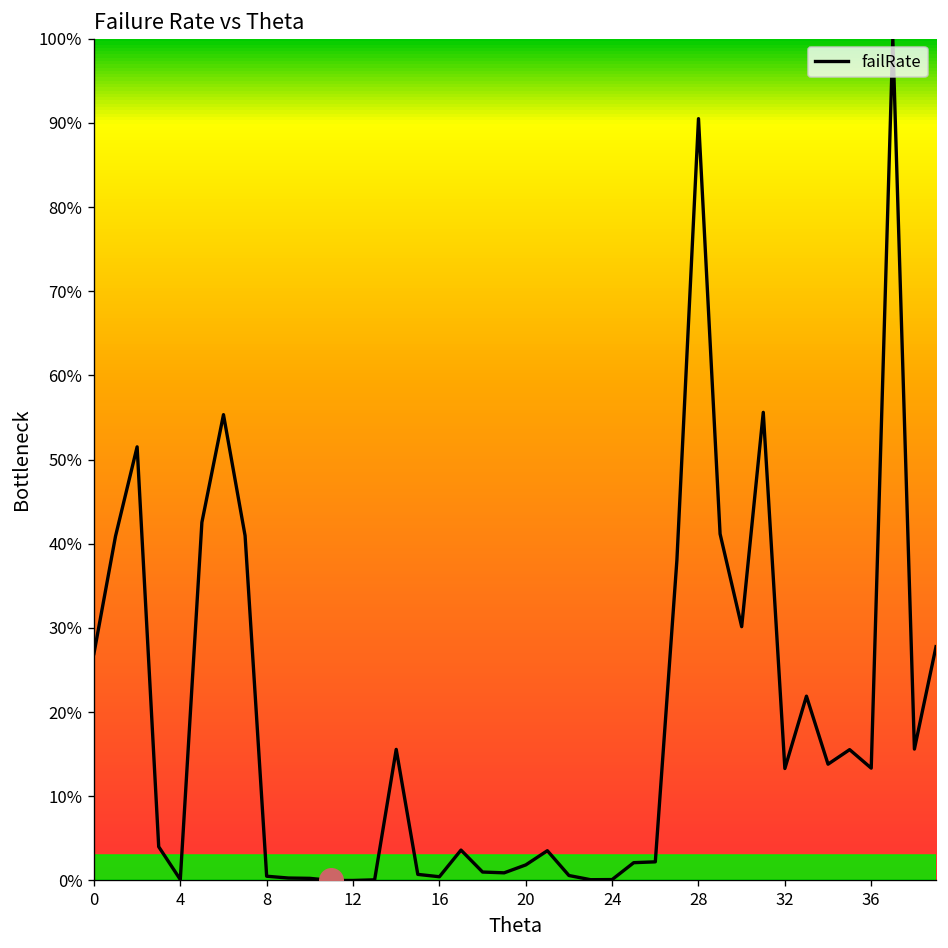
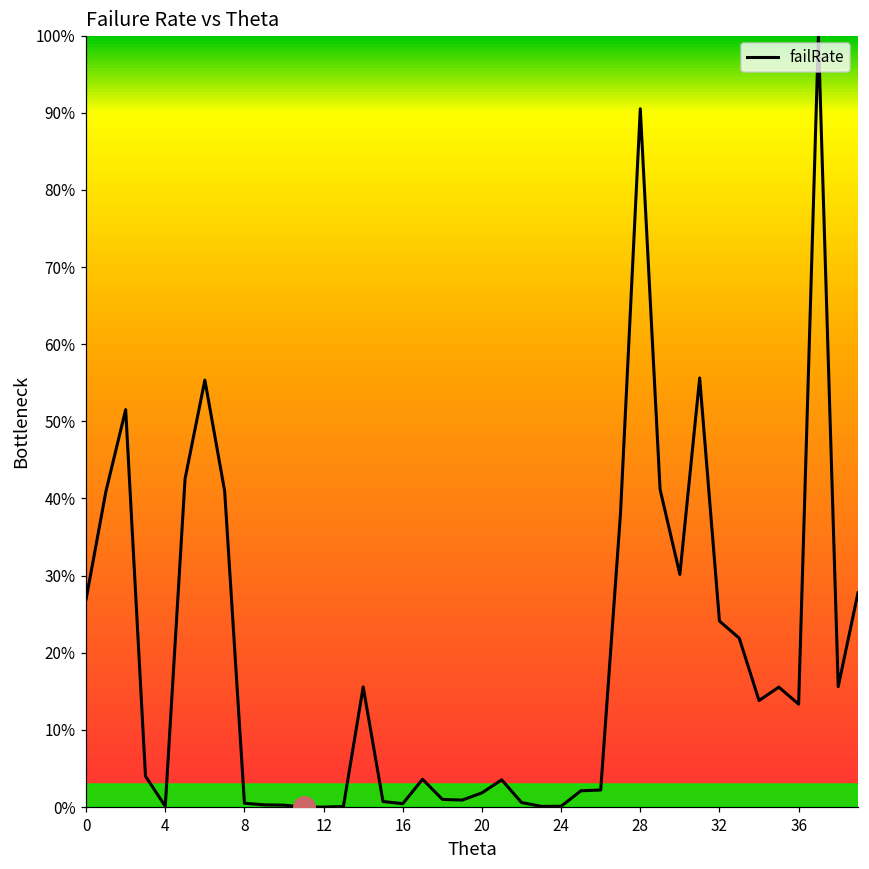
failRate, 32: 13% -> 24%
